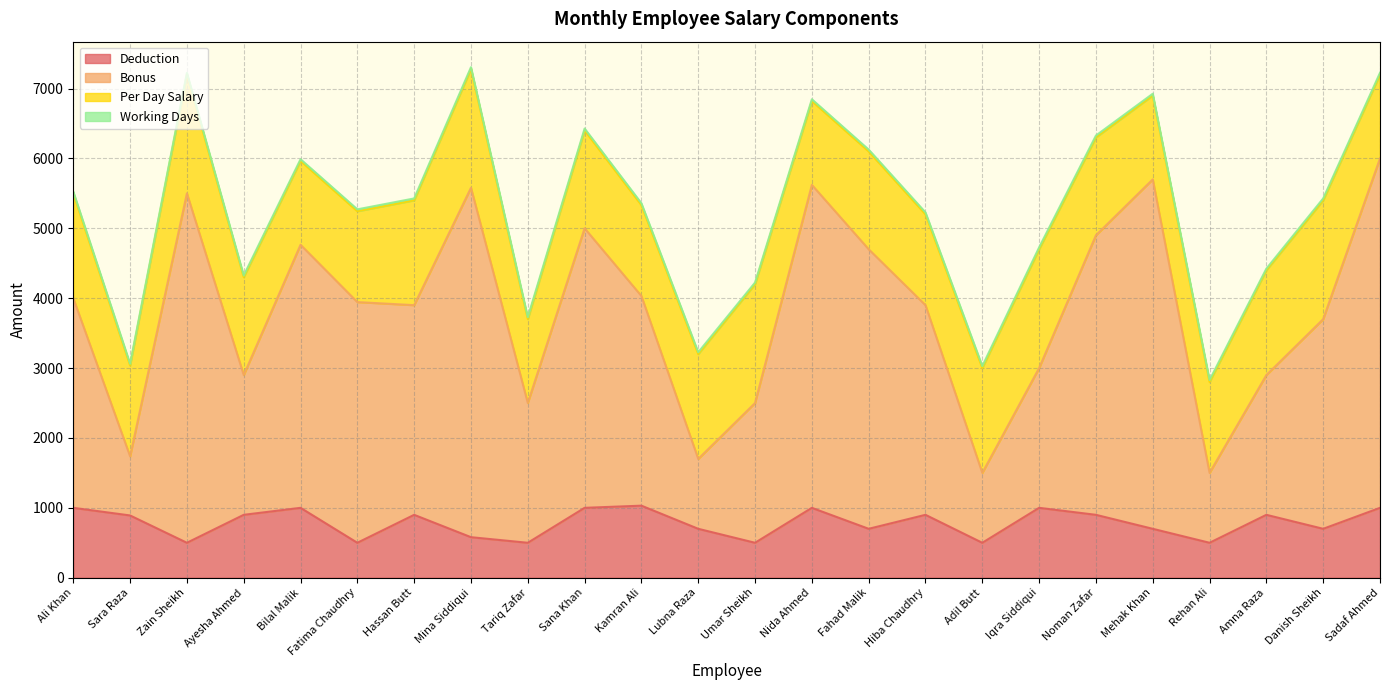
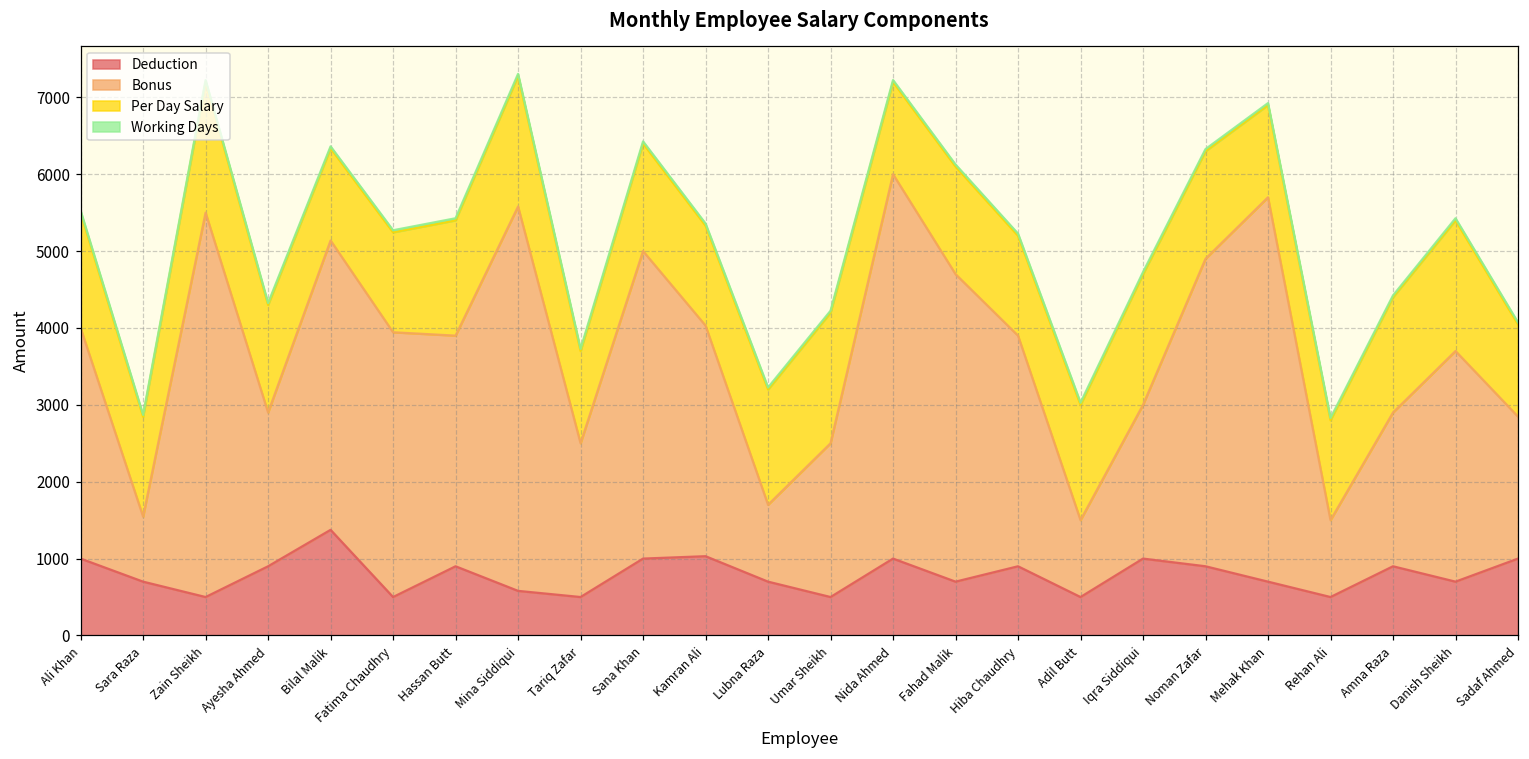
Deduction, Sara Raza: 900 -> 700
Deduction, Bilal Malik: 1000 -> 1400
Bonus, Nida Ahmed: 4600 -> 5000
Bonus, Sadaf Ahmed: 5000 -> 1800
